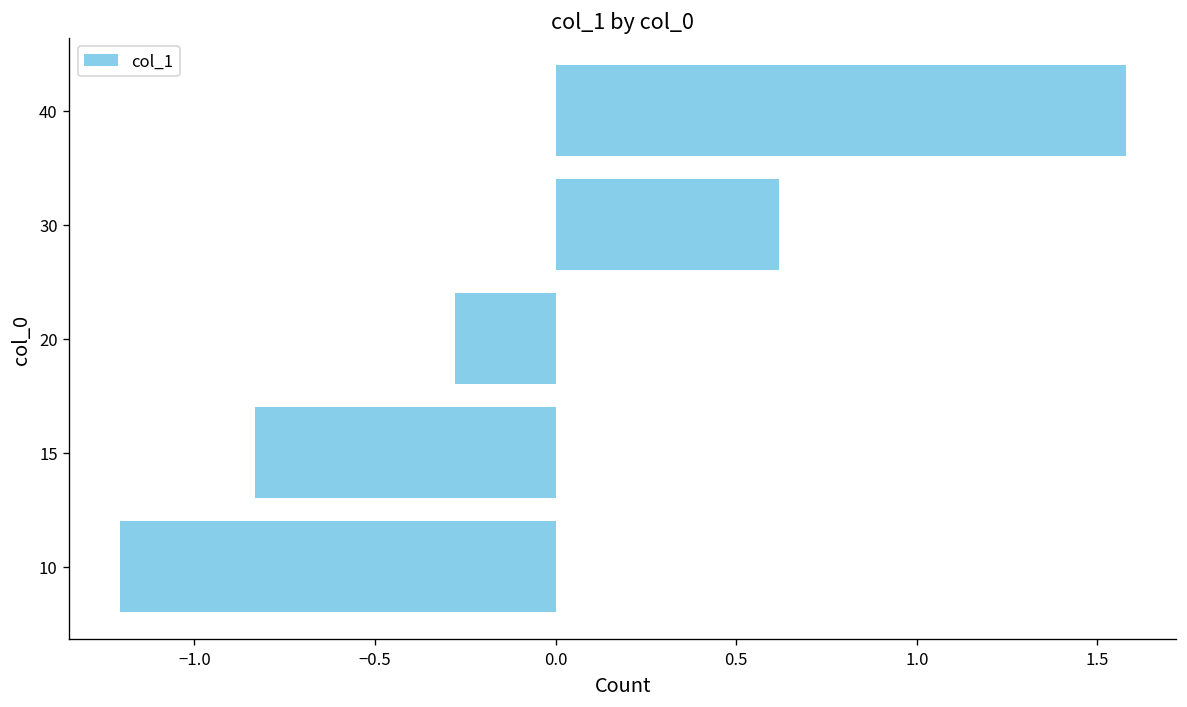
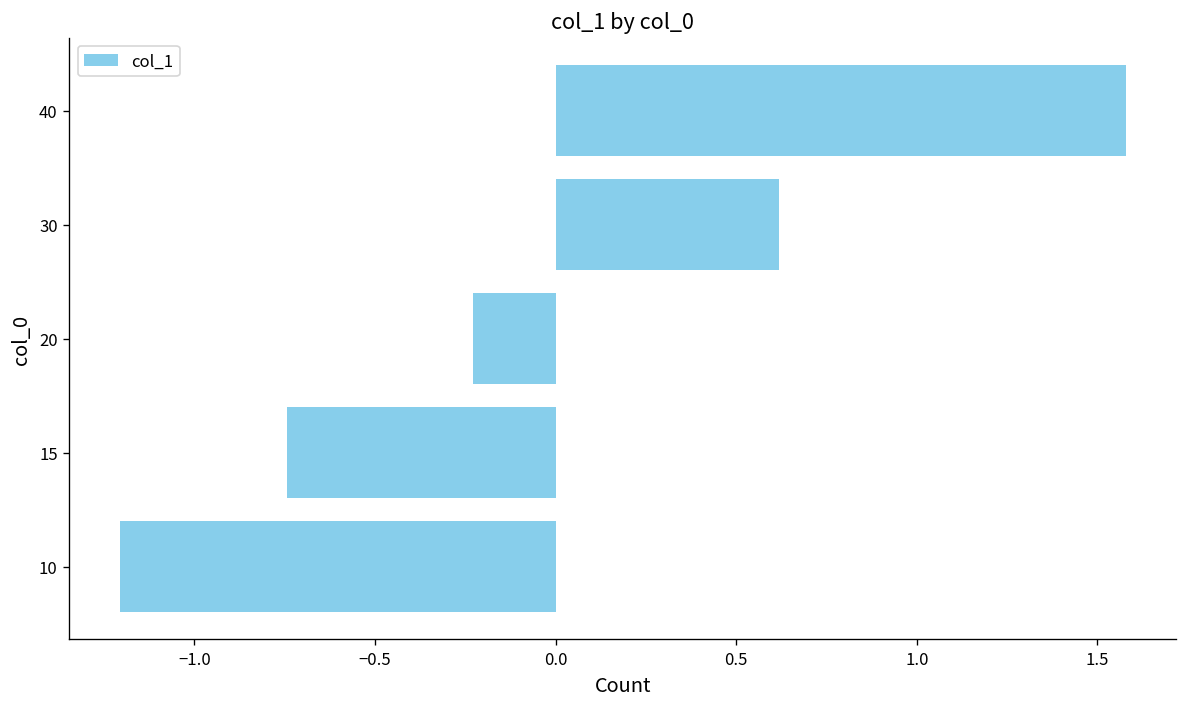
20: -0.28 -> -0.23
15: -0.83 -> -0.74
